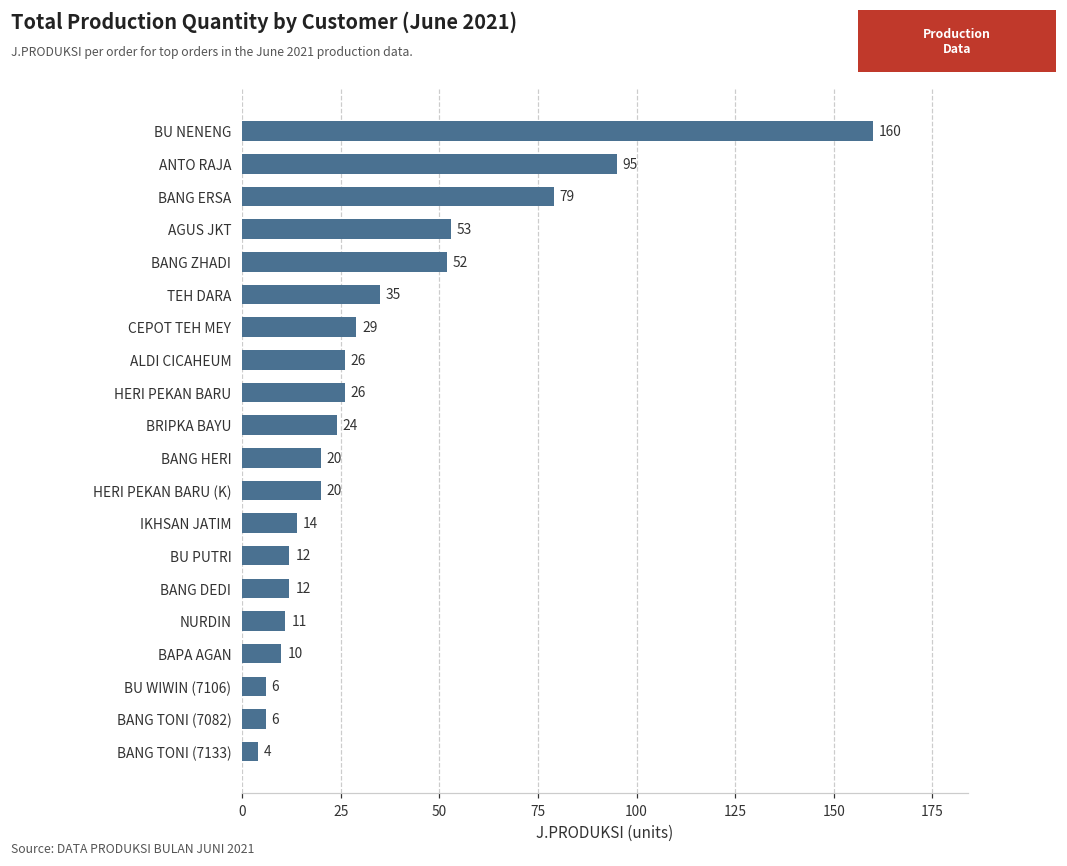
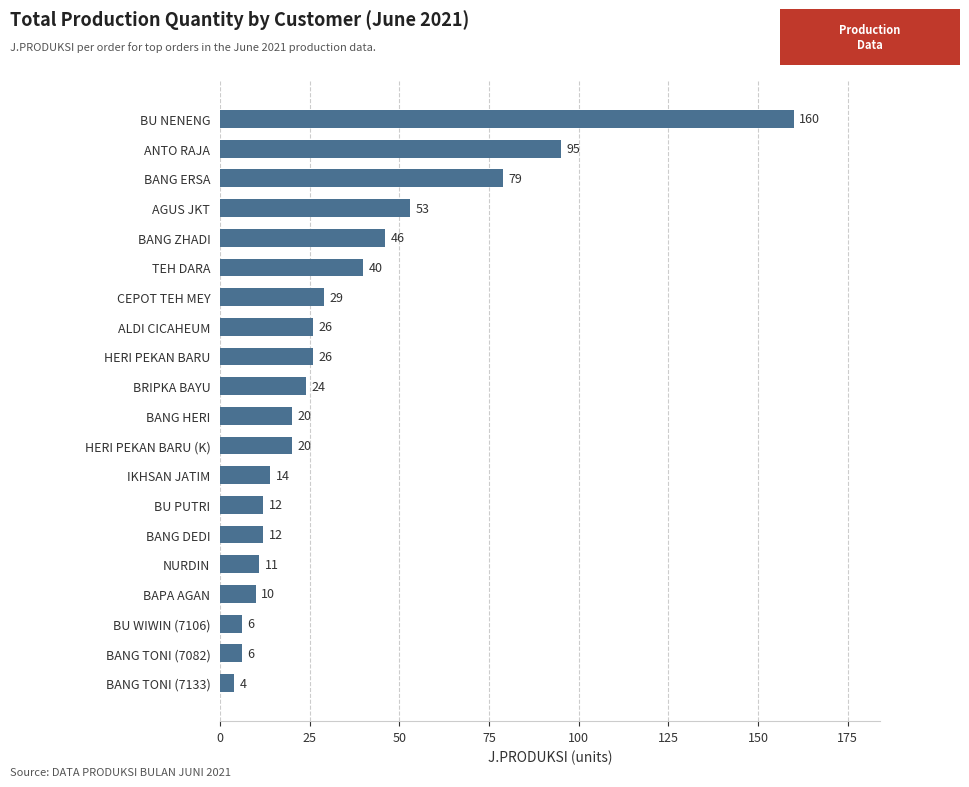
BANG ZHADI: 52 -> 46
TEH DARA: 35 -> 40
